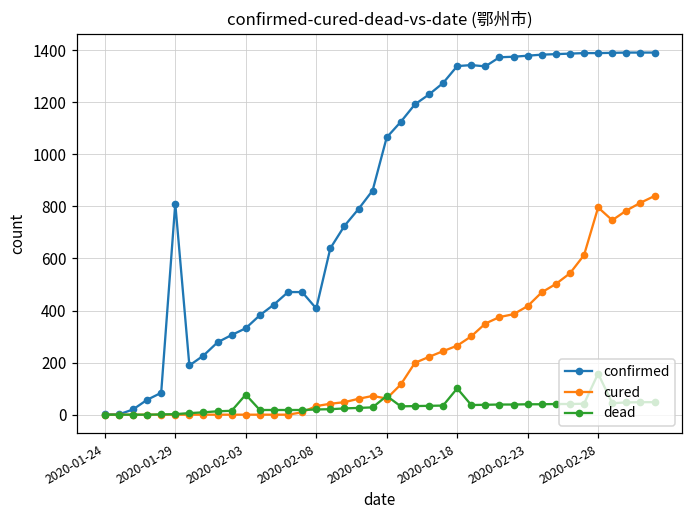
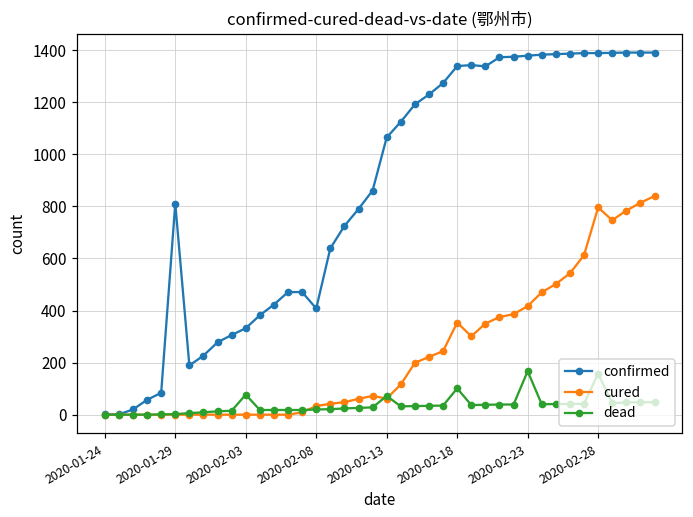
cured, 2020-02-18: 270 -> 350
dead, 2020-02-23: 40 -> 170
